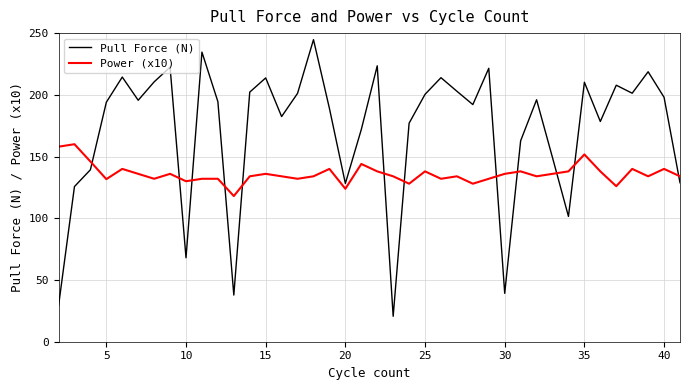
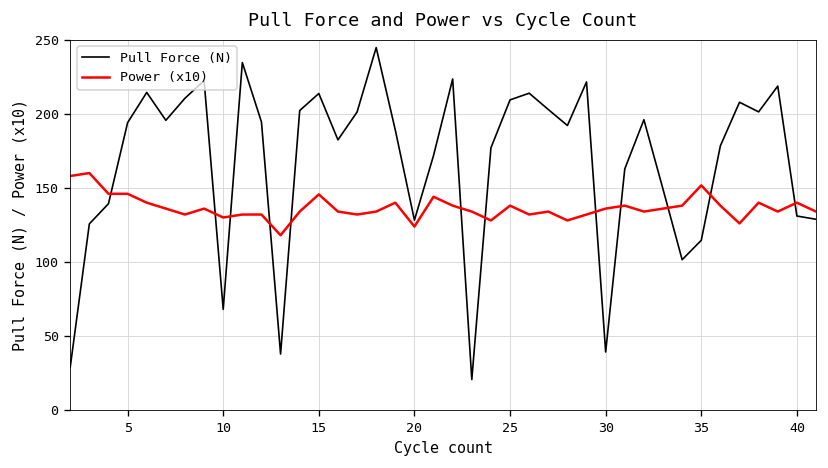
Power (x10), 5: 132 -> 146
Power (x10), 15: 136 -> 146
Pull Force (N), 25: 200 -> 209
Pull Force (N), 35: 210 -> 115
Pull Force (N), 40: 198 -> 131
